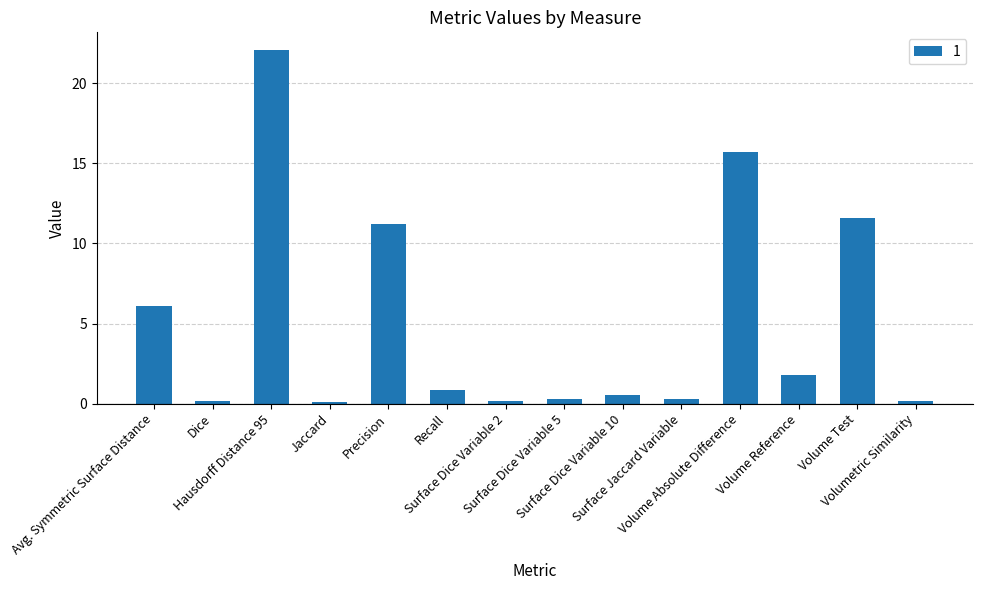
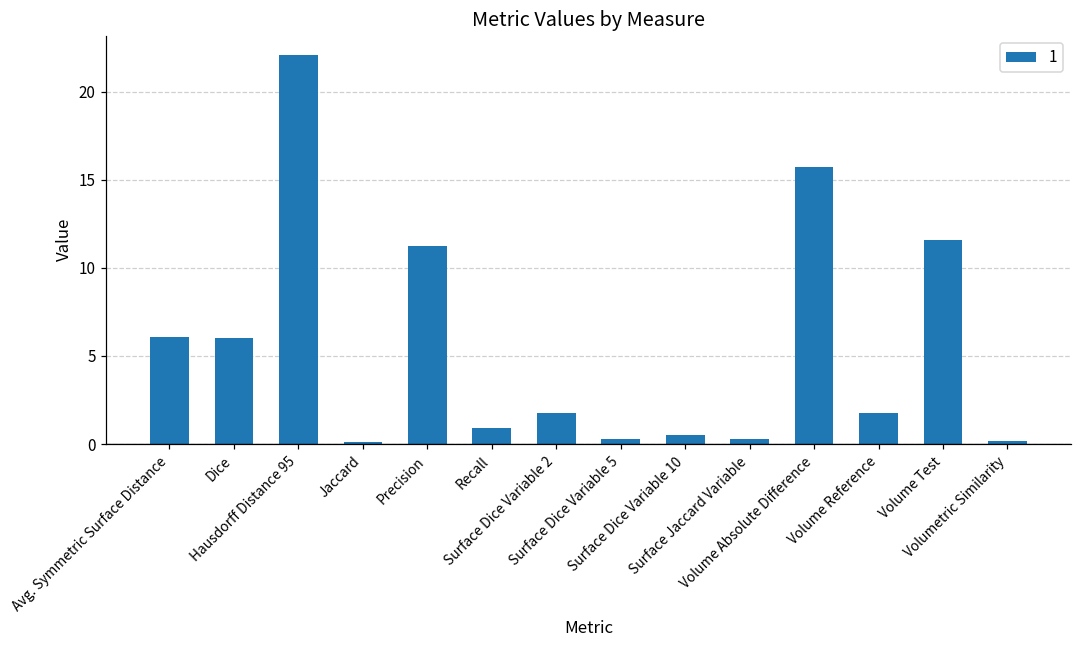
Dice: 0.2 -> 6.0
Surface Dice Variable 2: 0.2 -> 1.7
